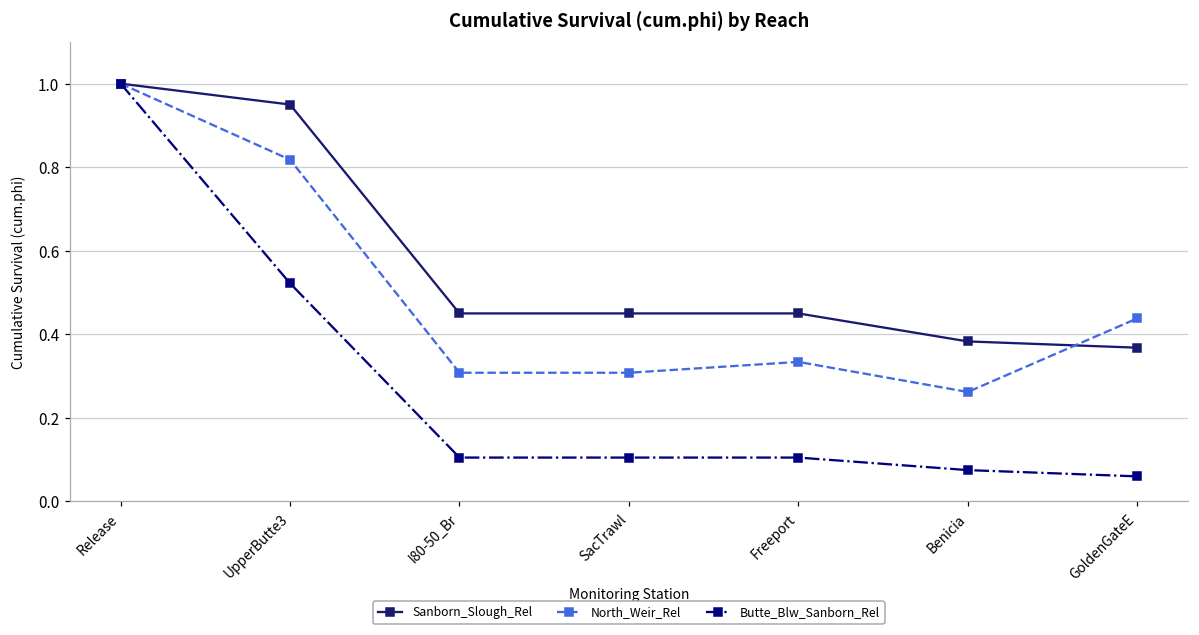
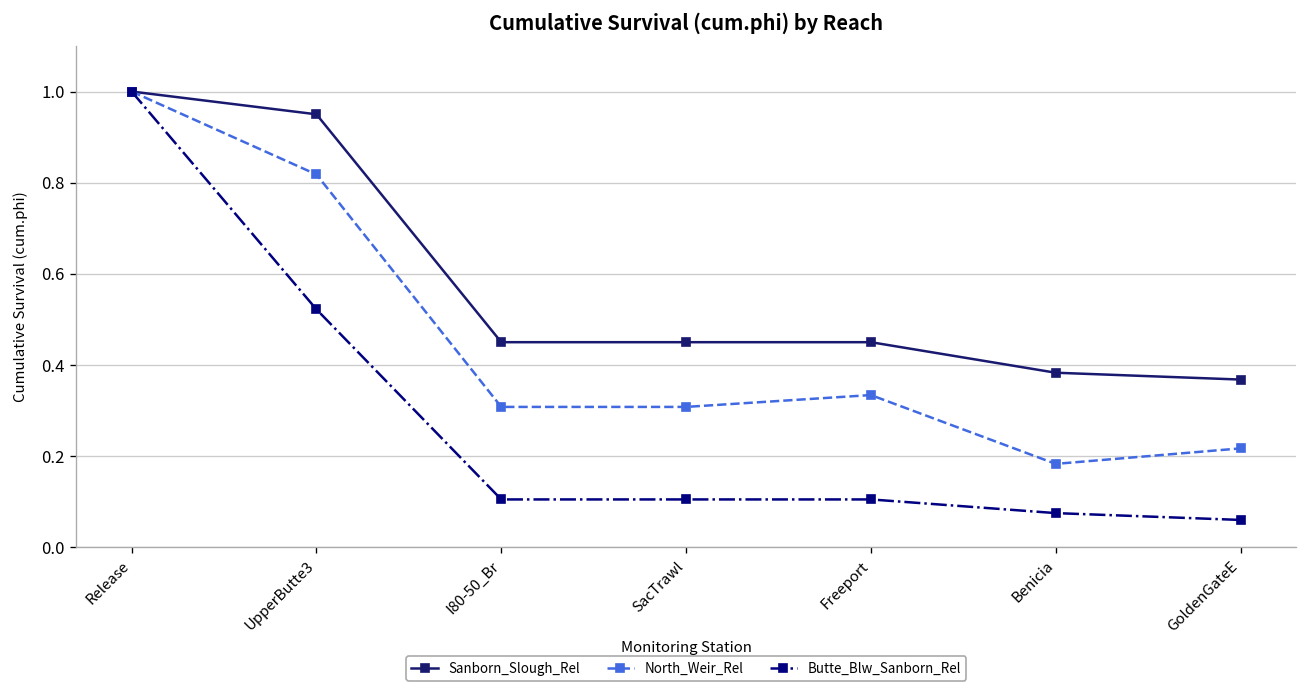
North_Weir_Rel, Benicia: 0.26 -> 0.18
North_Weir_Rel, GoldenGateE: 0.44 -> 0.22
